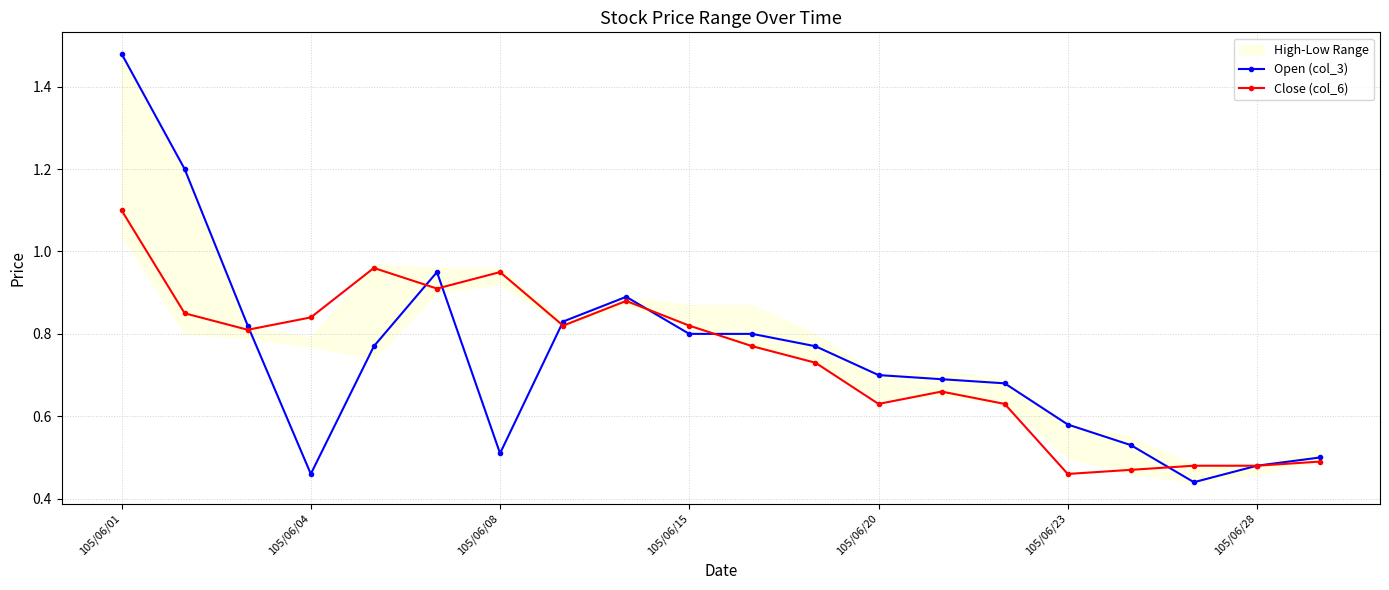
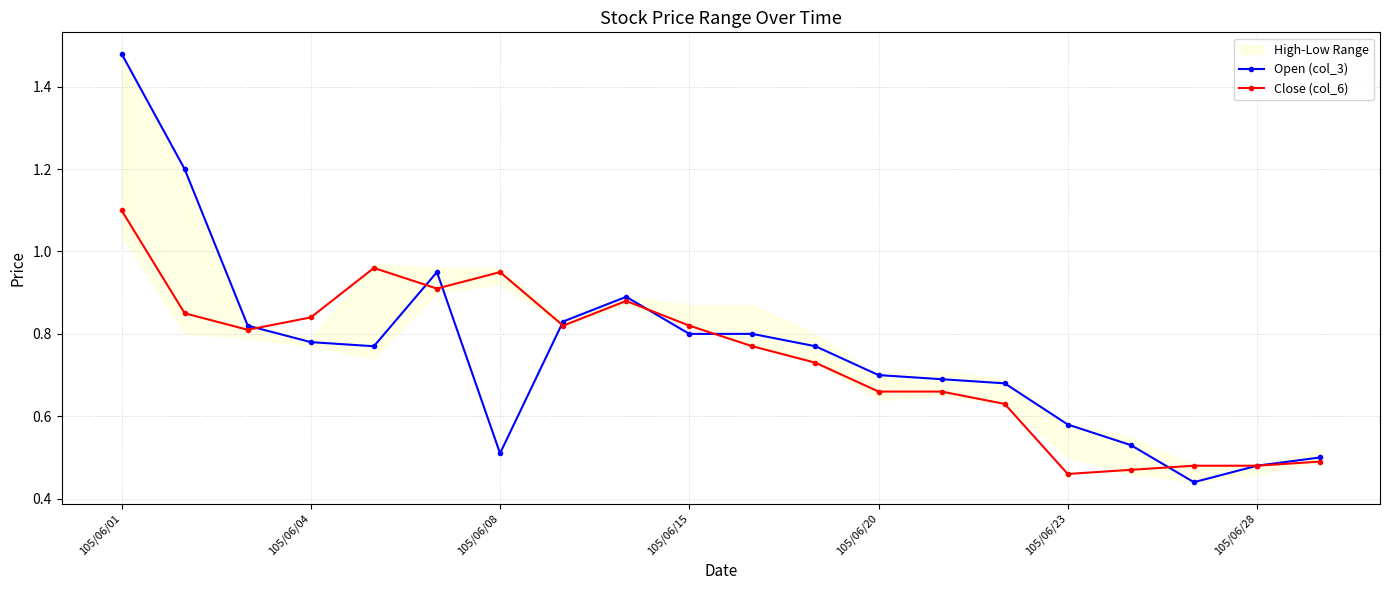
Open (col_3), 105/06/04: 0.46 -> 0.78
Close (col_6), 105/06/20: 0.63 -> 0.66
